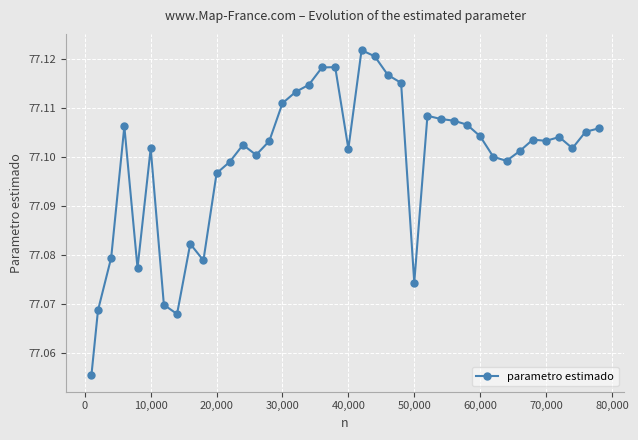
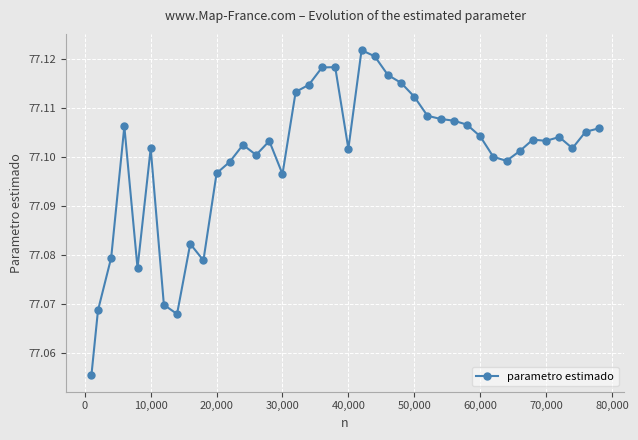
30,000: 77.111 -> 77.096
50,000: 77.074 -> 77.112
